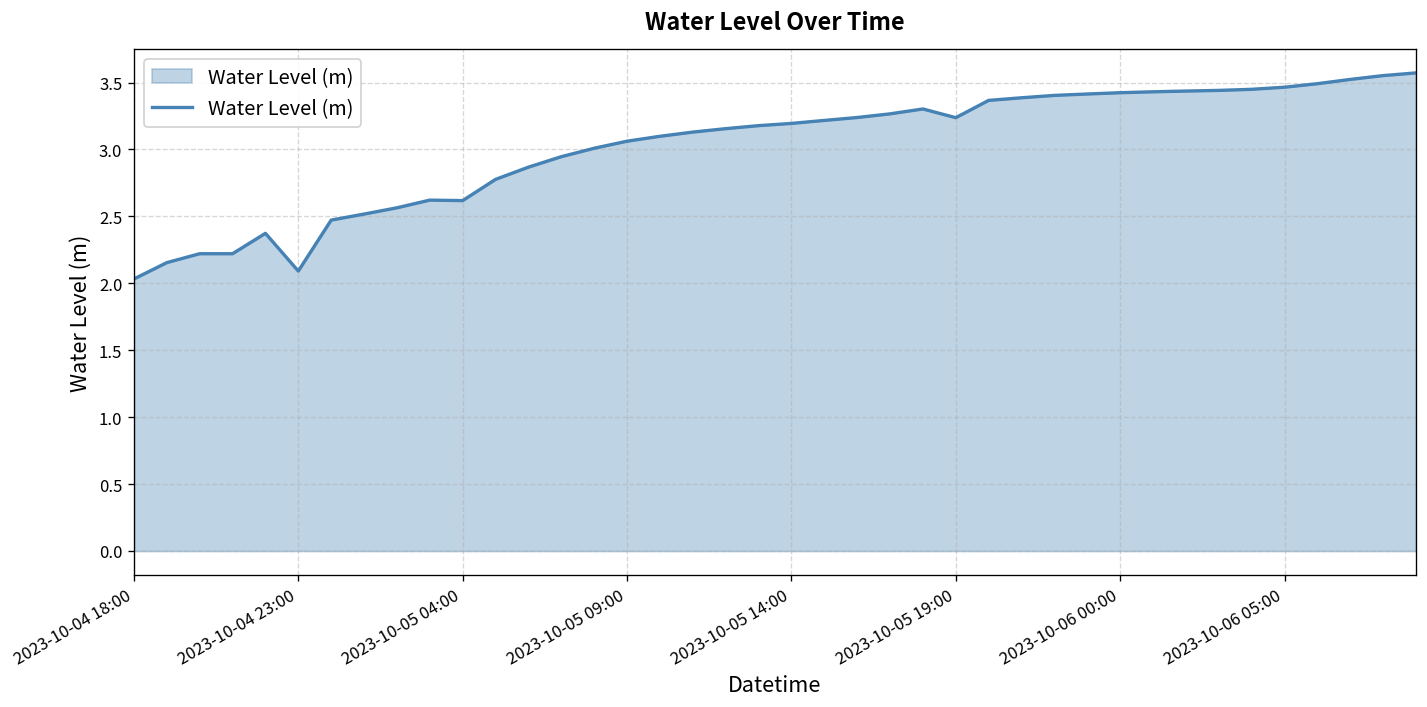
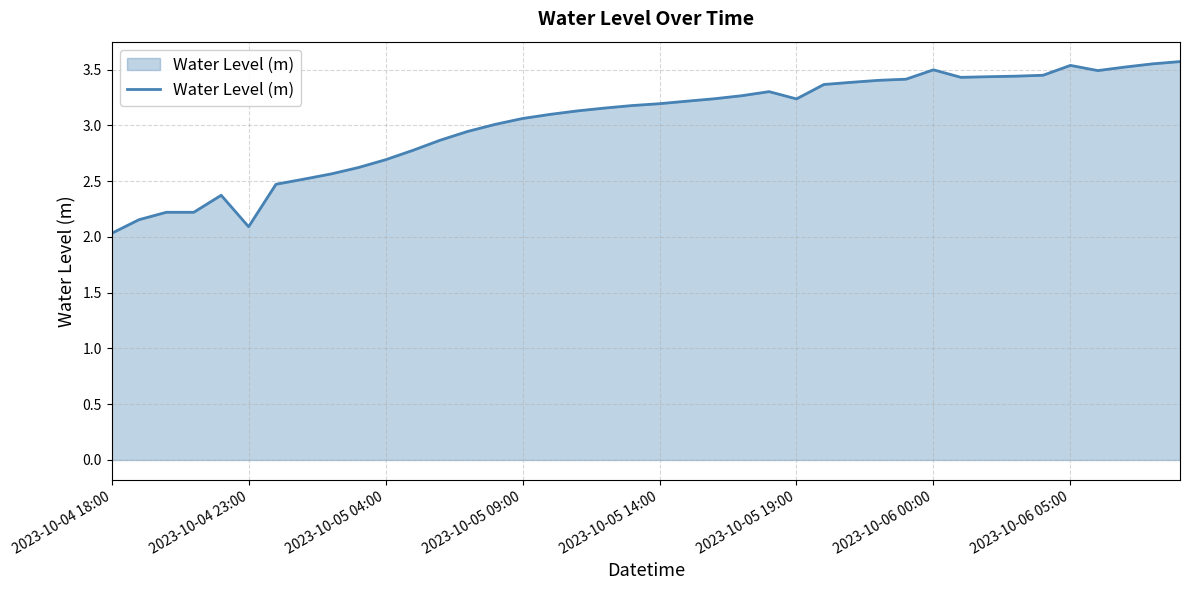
2023-10-05 04:00: 2.62 -> 2.69
2023-10-06 00:00: 3.42 -> 3.50
2023-10-06 05:00: 3.47 -> 3.54
